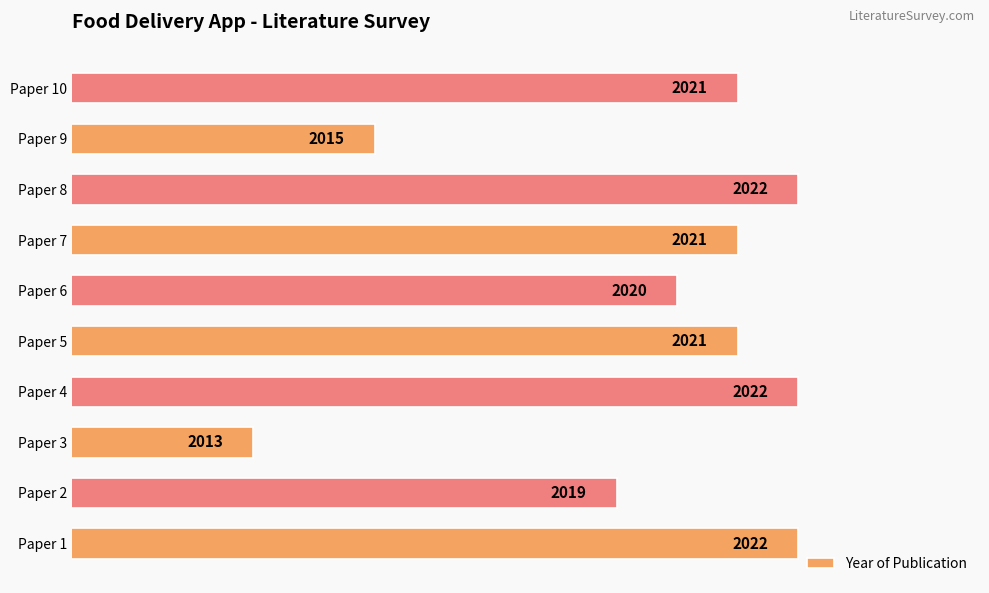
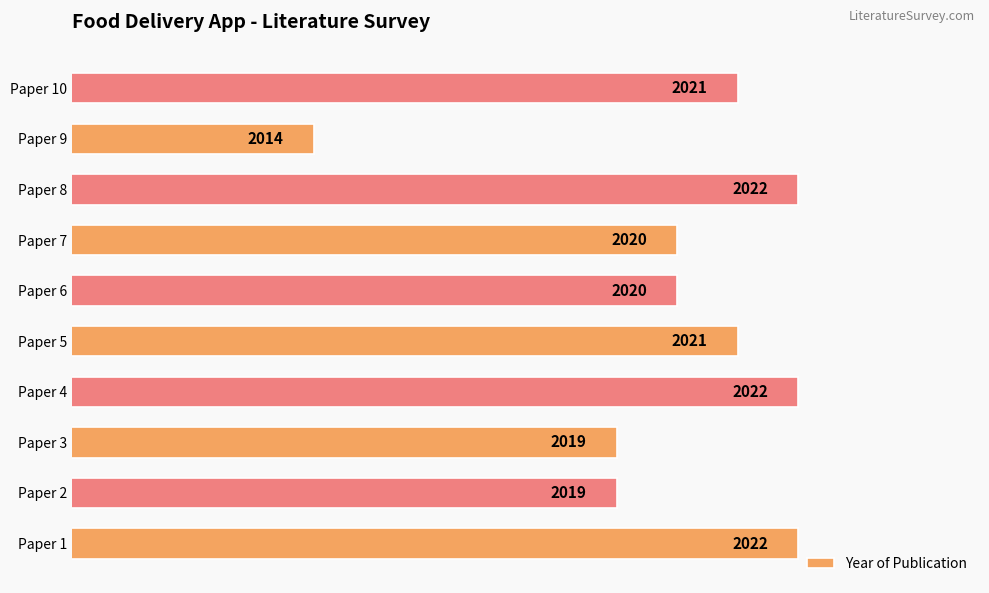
Paper 9: 2015 -> 2014
Paper 7: 2021 -> 2020
Paper 3: 2013 -> 2019
